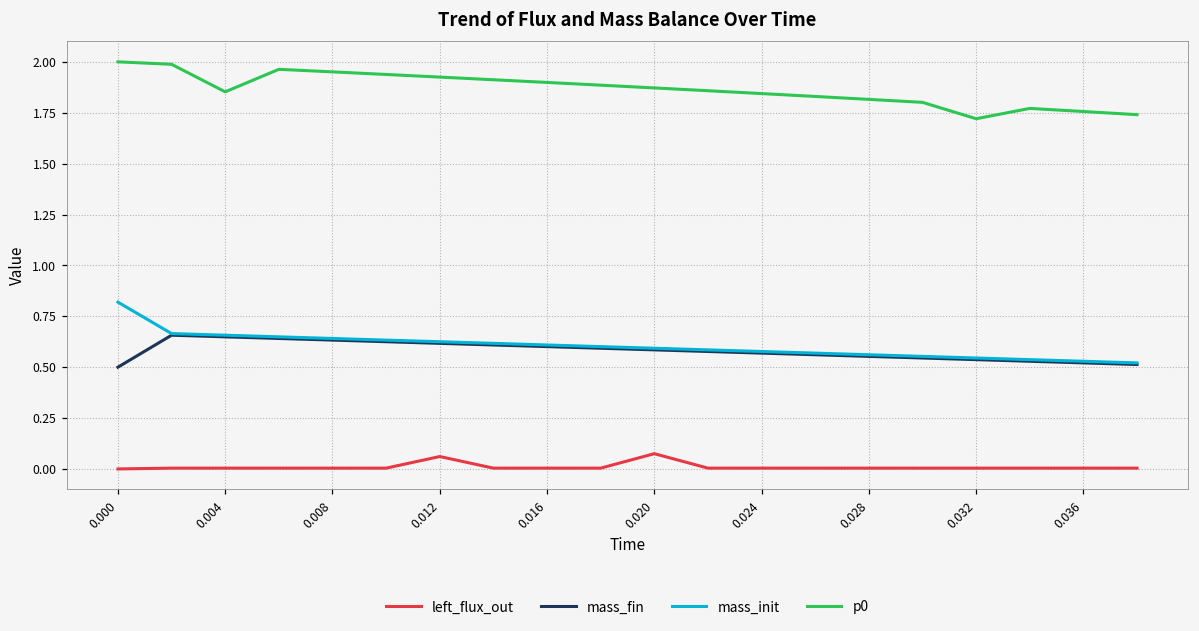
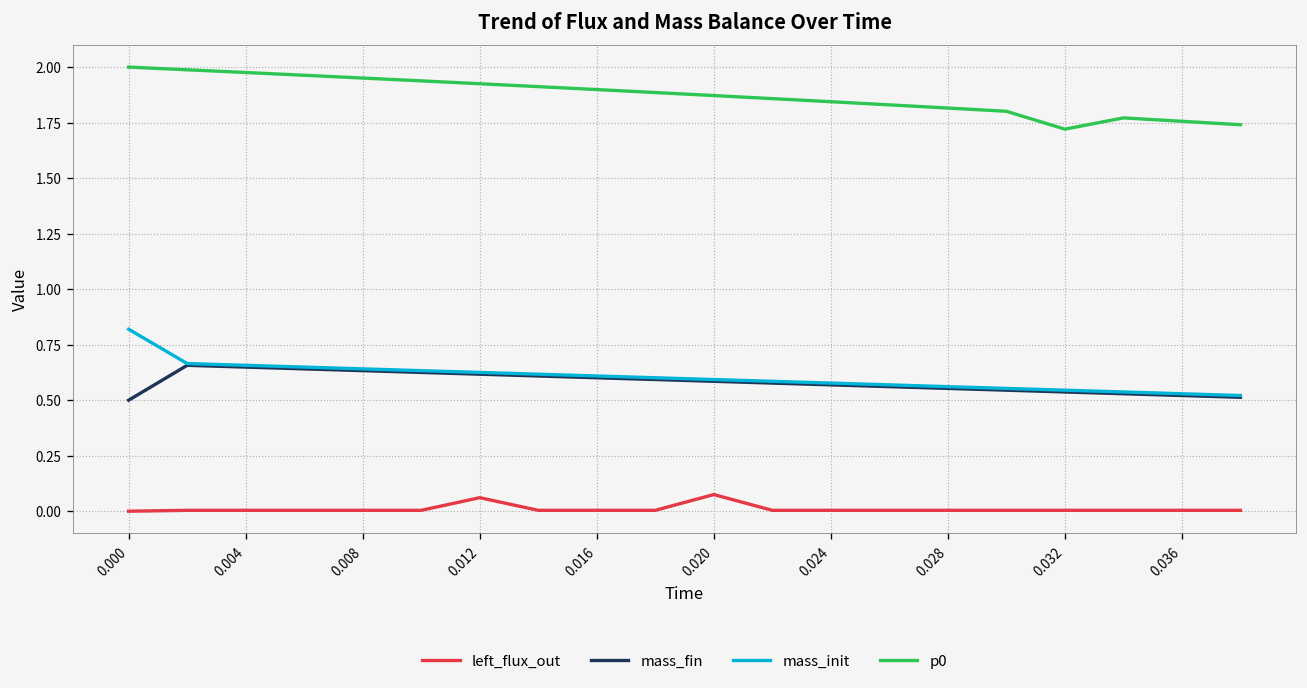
p0, 0.004: 1.85 -> 1.98
